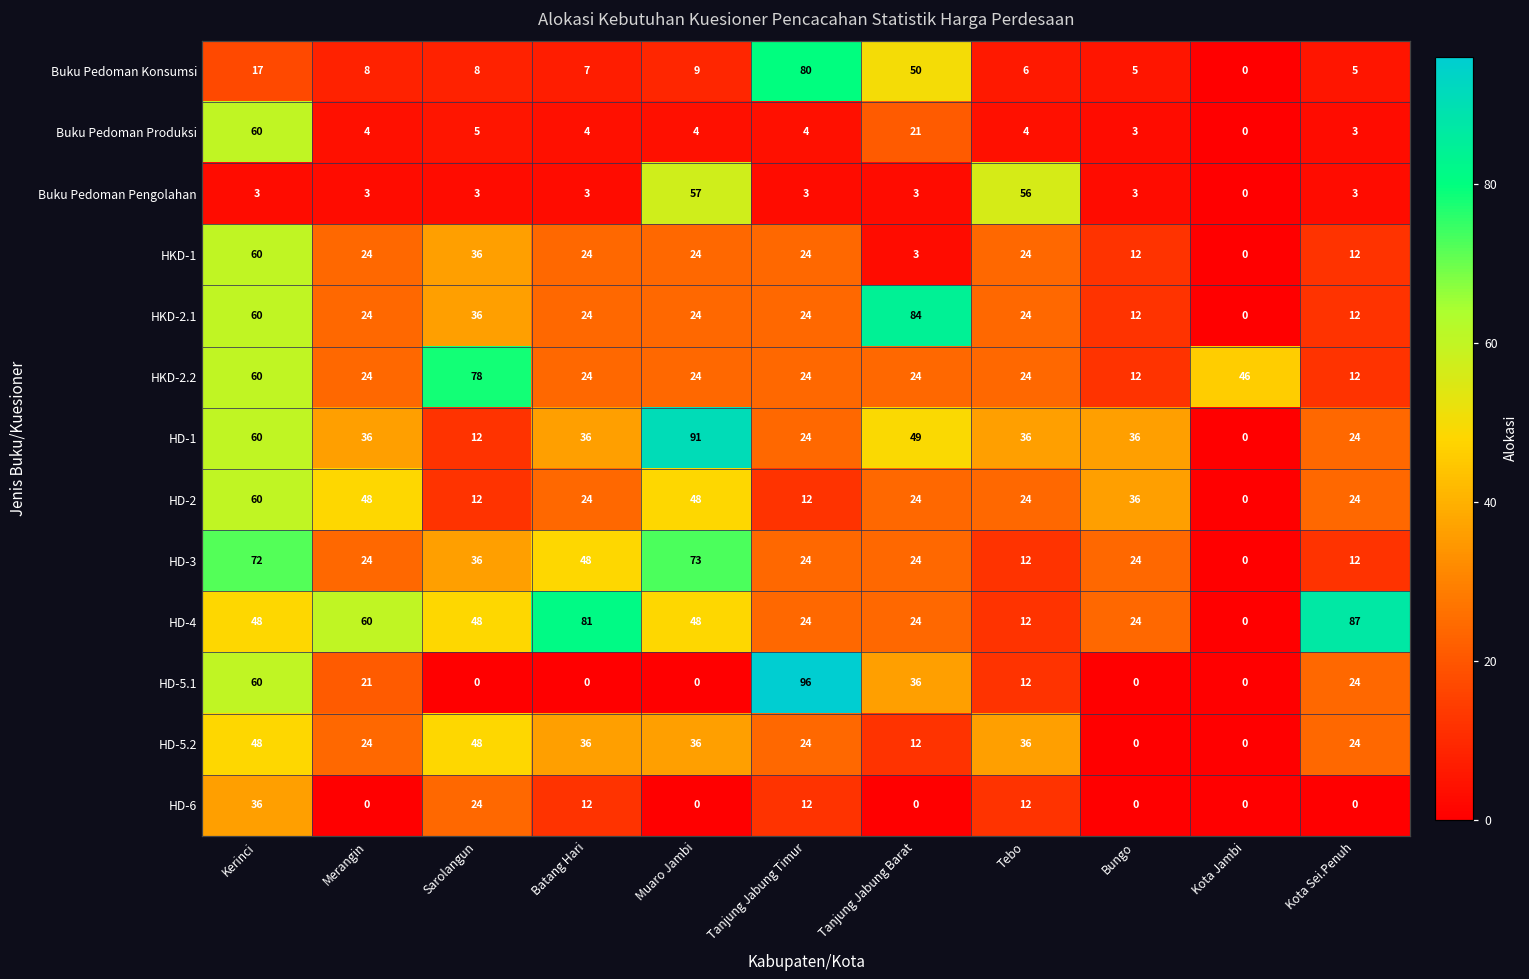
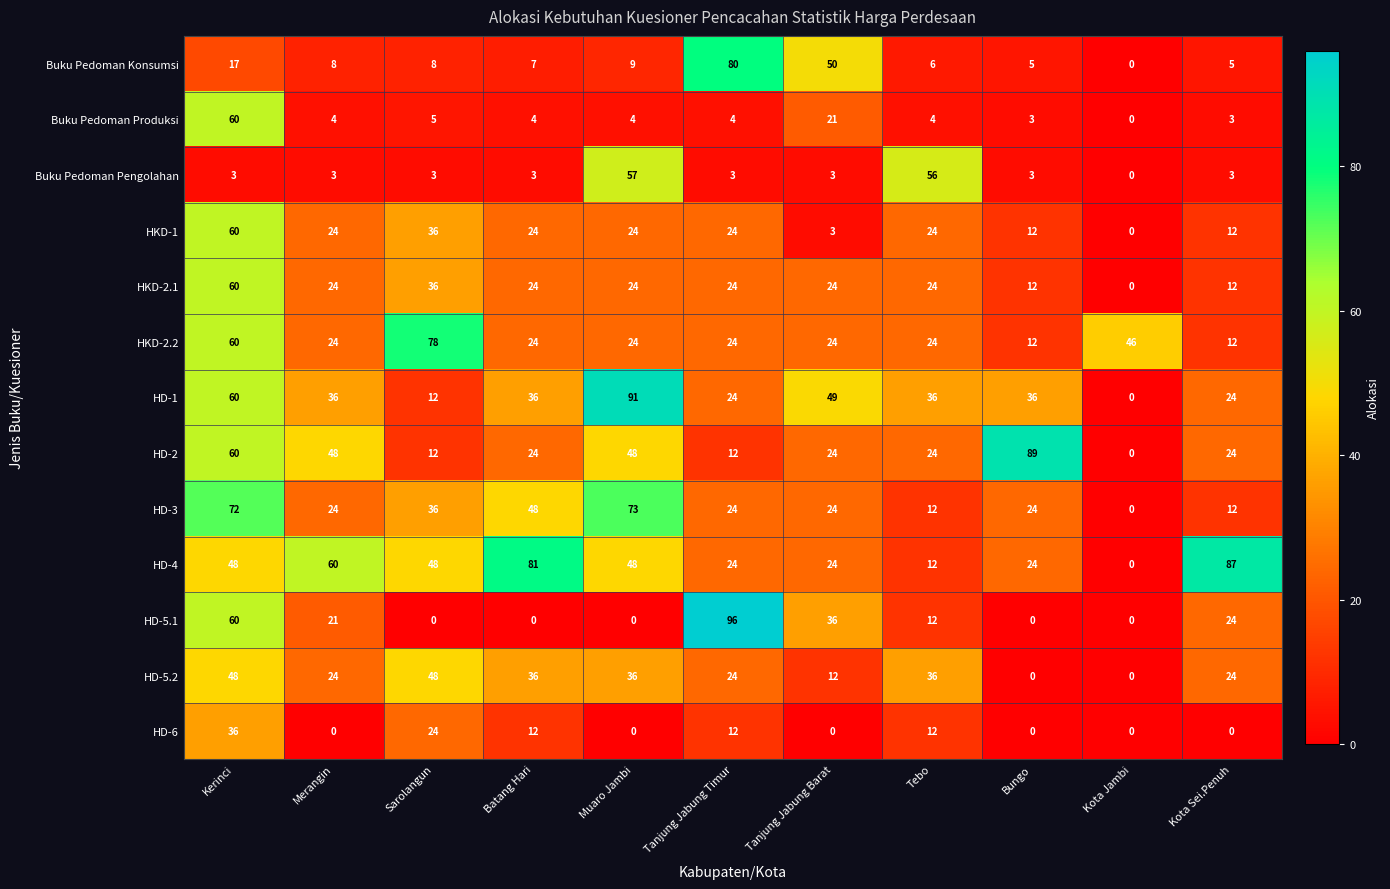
HKD-2.1, Tanjung Jabung Barat: 84 -> 24
HD-2, Bungo: 36 -> 89
